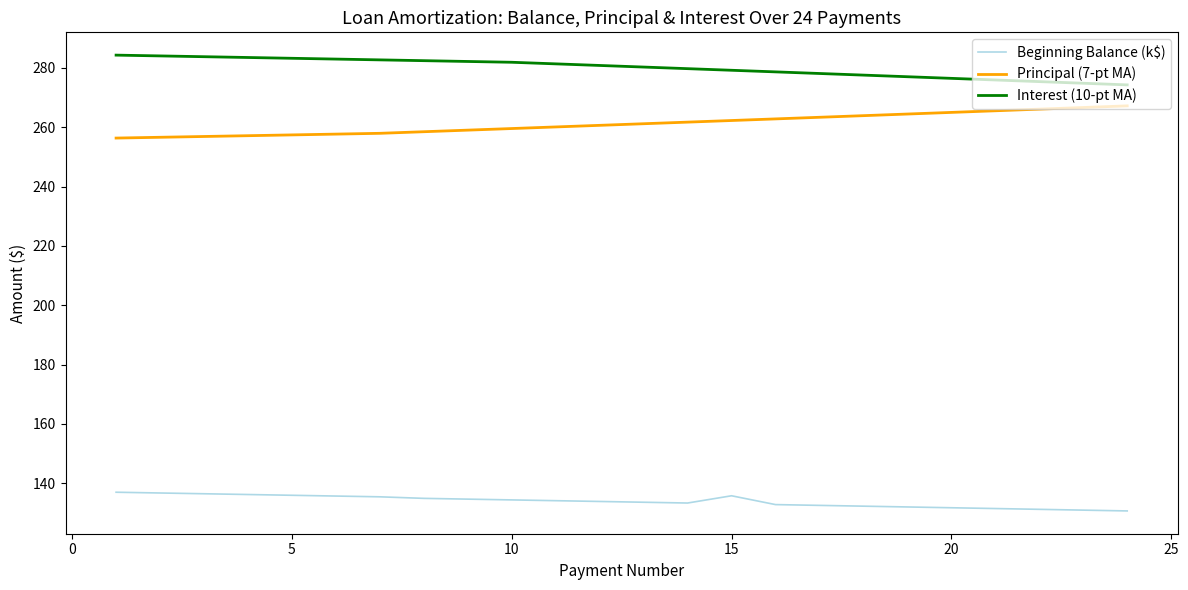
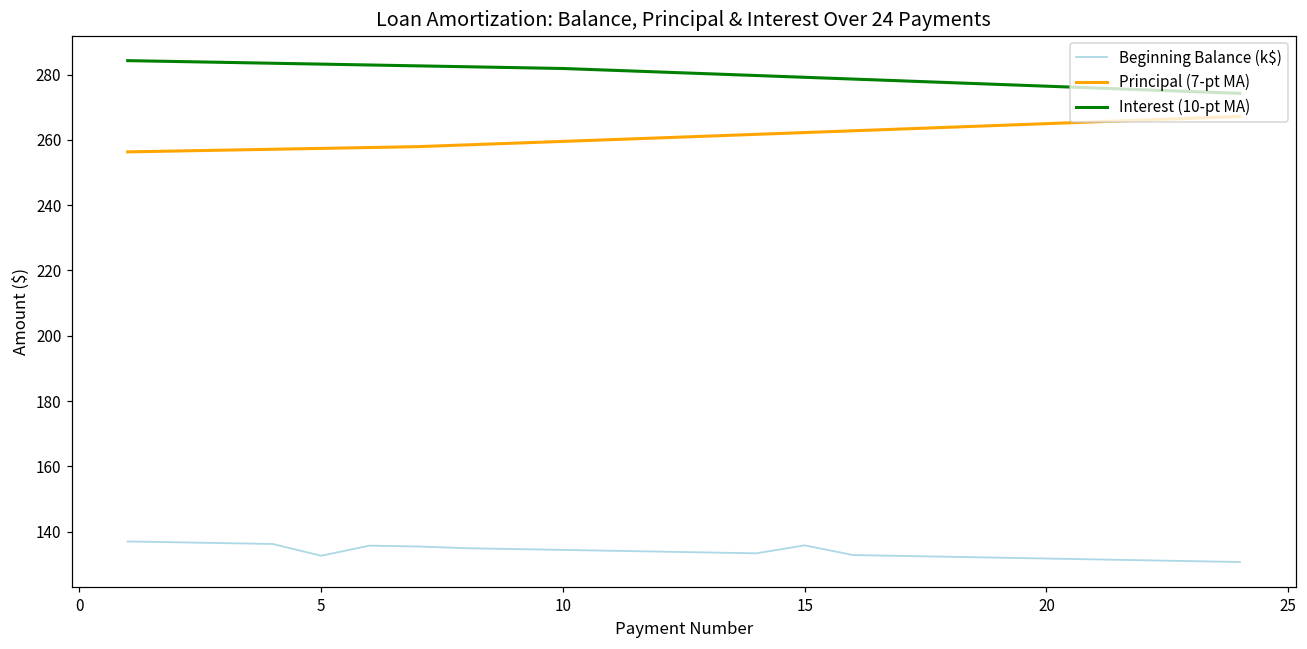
Beginning Balance (k$), 5: 136 -> 133
